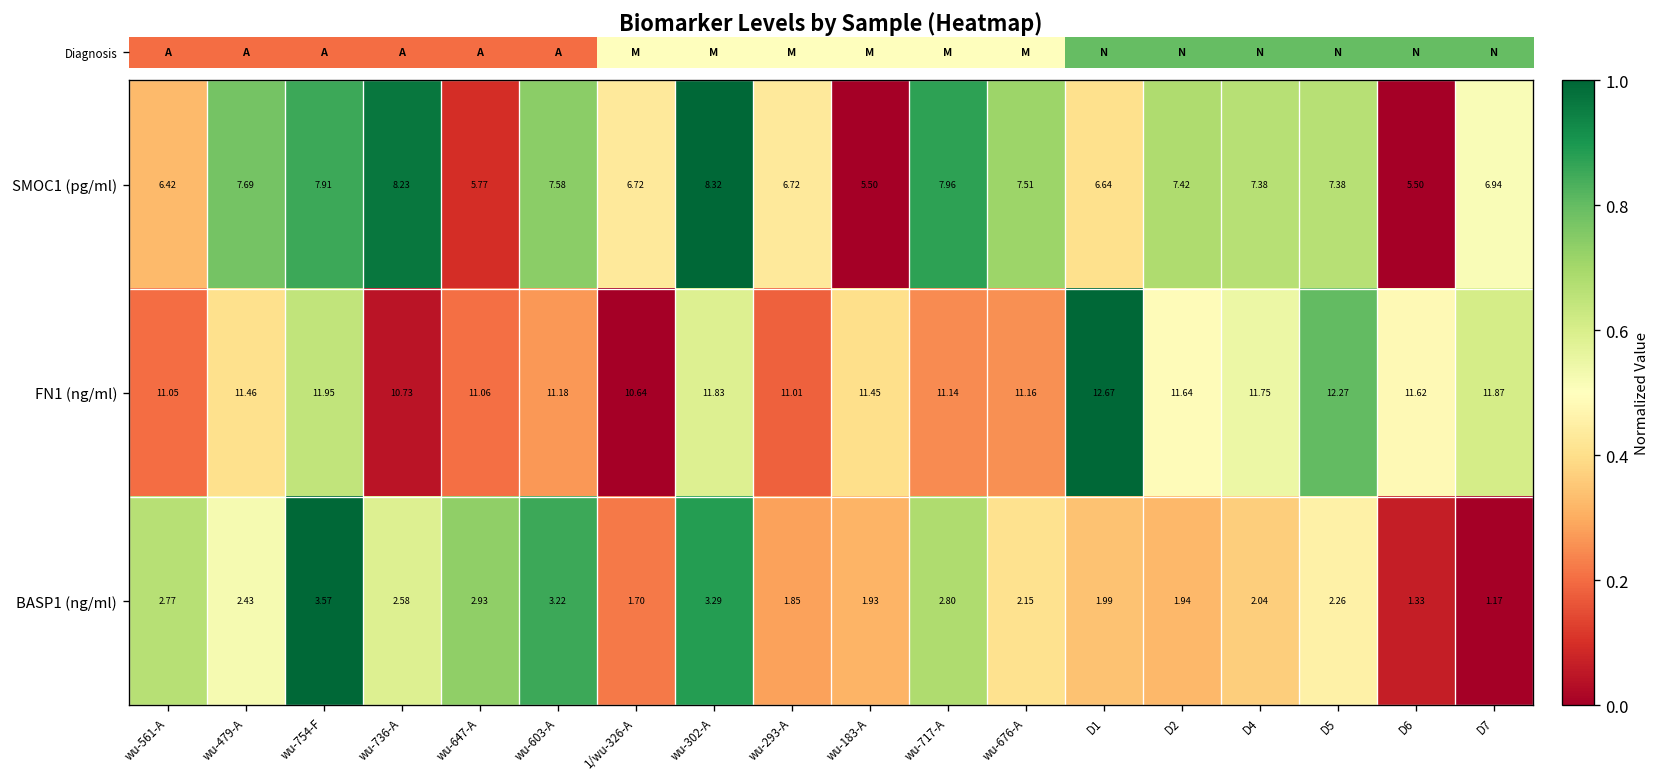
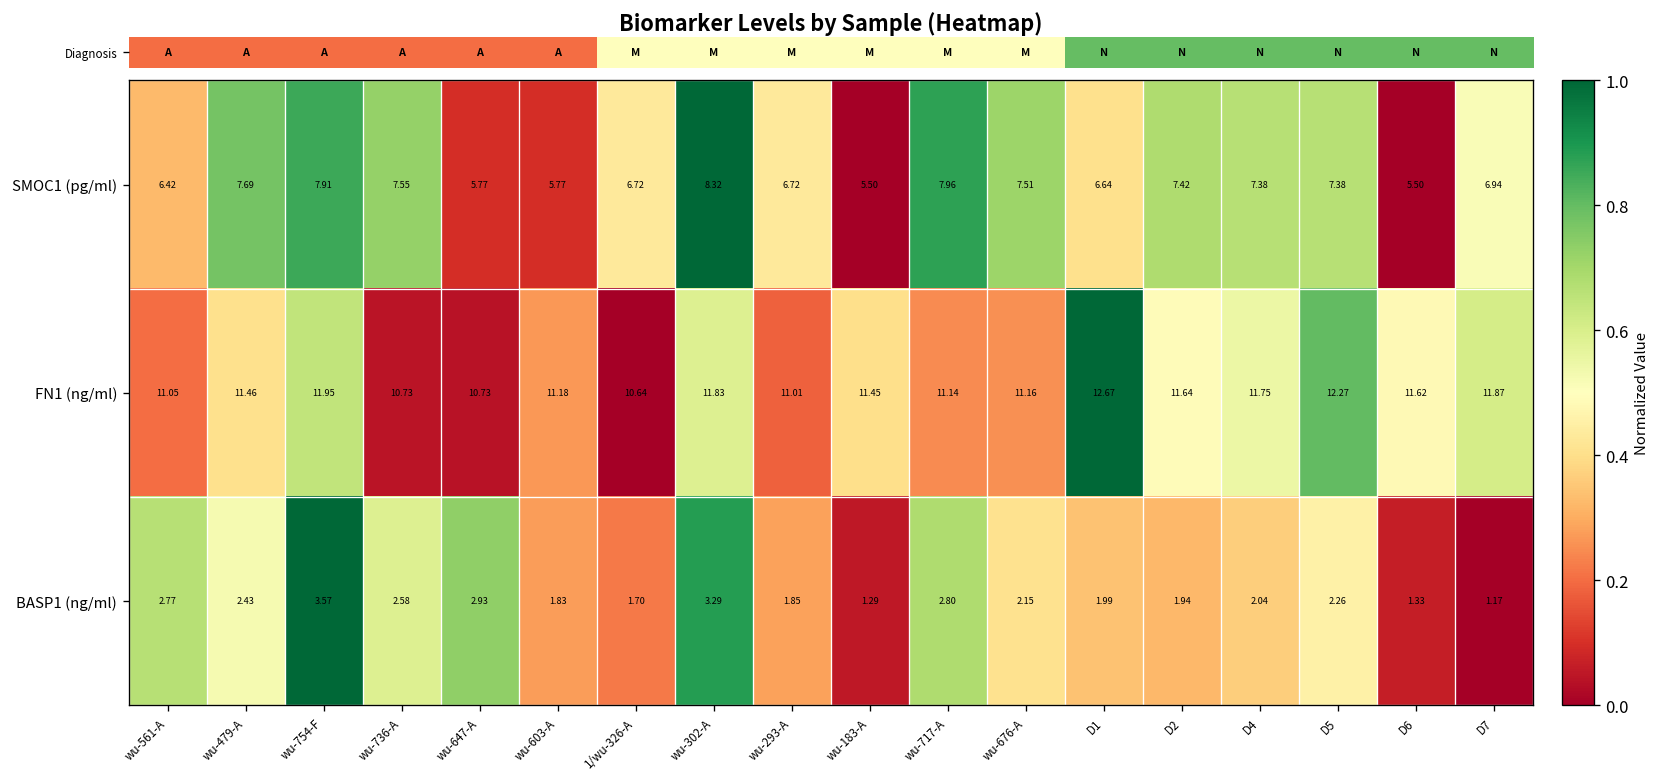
SMOC1 (pg/ml), wu-736-A: 8.23 -> 7.55
SMOC1 (pg/ml), wu-603-A: 7.58 -> 5.77
FN1 (ng/ml), wu-647-A: 11.06 -> 10.73
BASP1 (ng/ml), wu-603-A: 3.22 -> 1.83
BASP1 (ng/ml), wu-183-A: 1.93 -> 1.29
